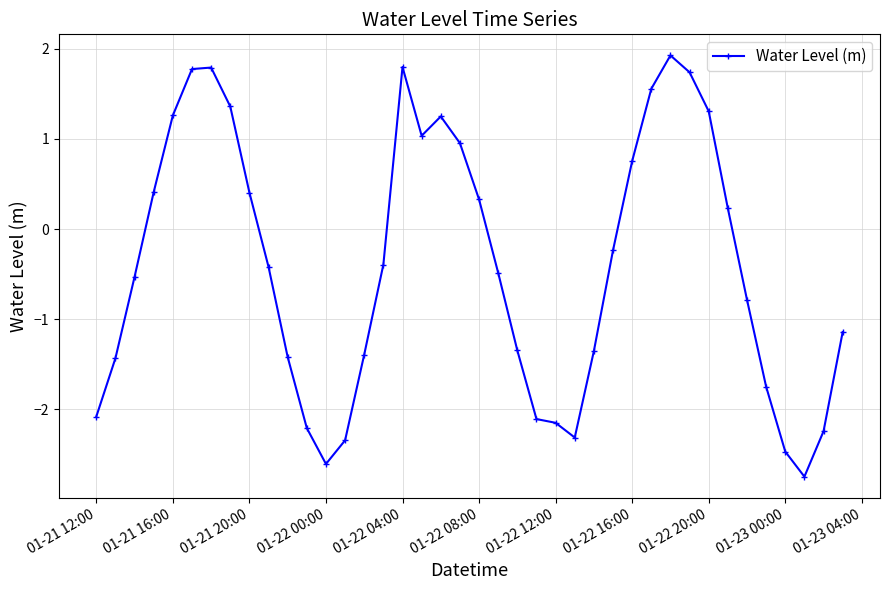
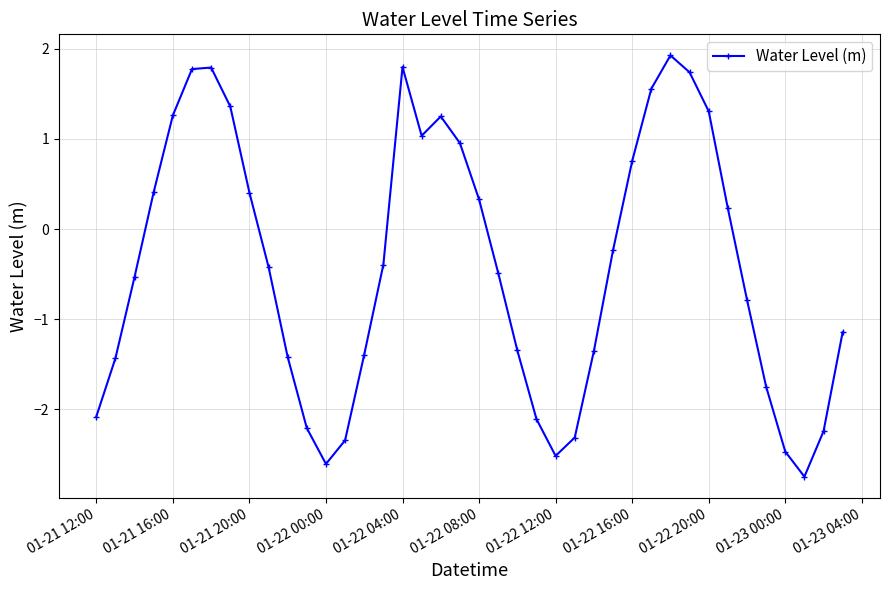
01-22 12:00: -2.1 -> -2.5
